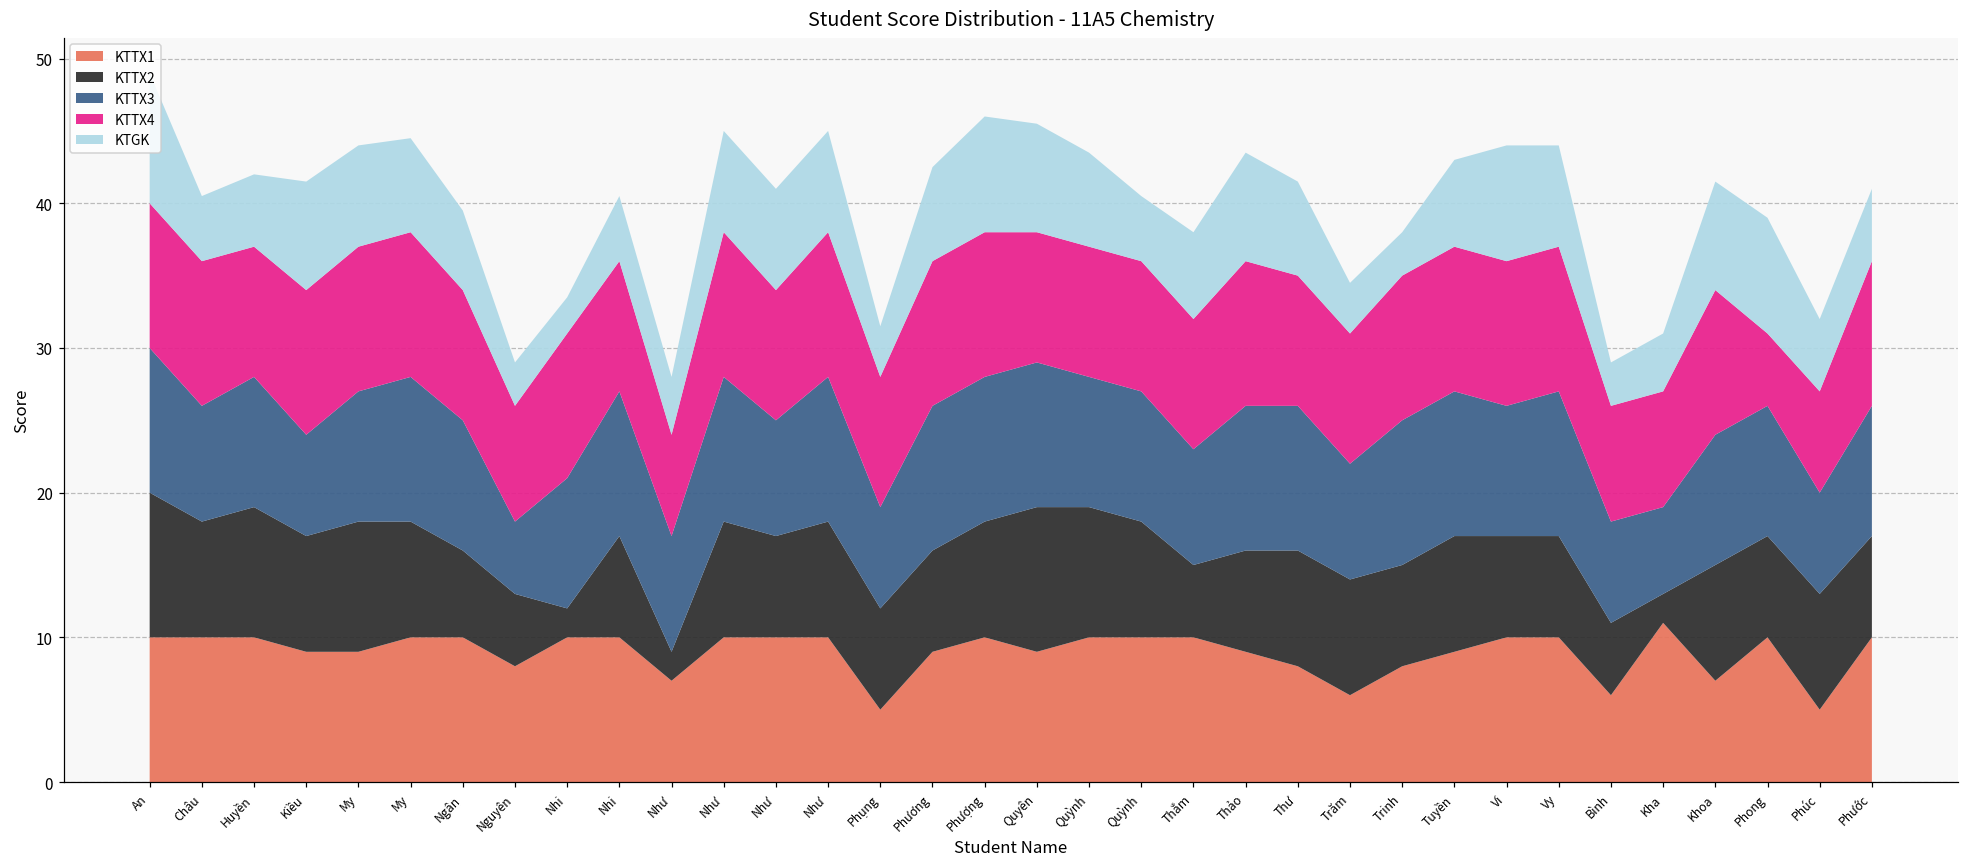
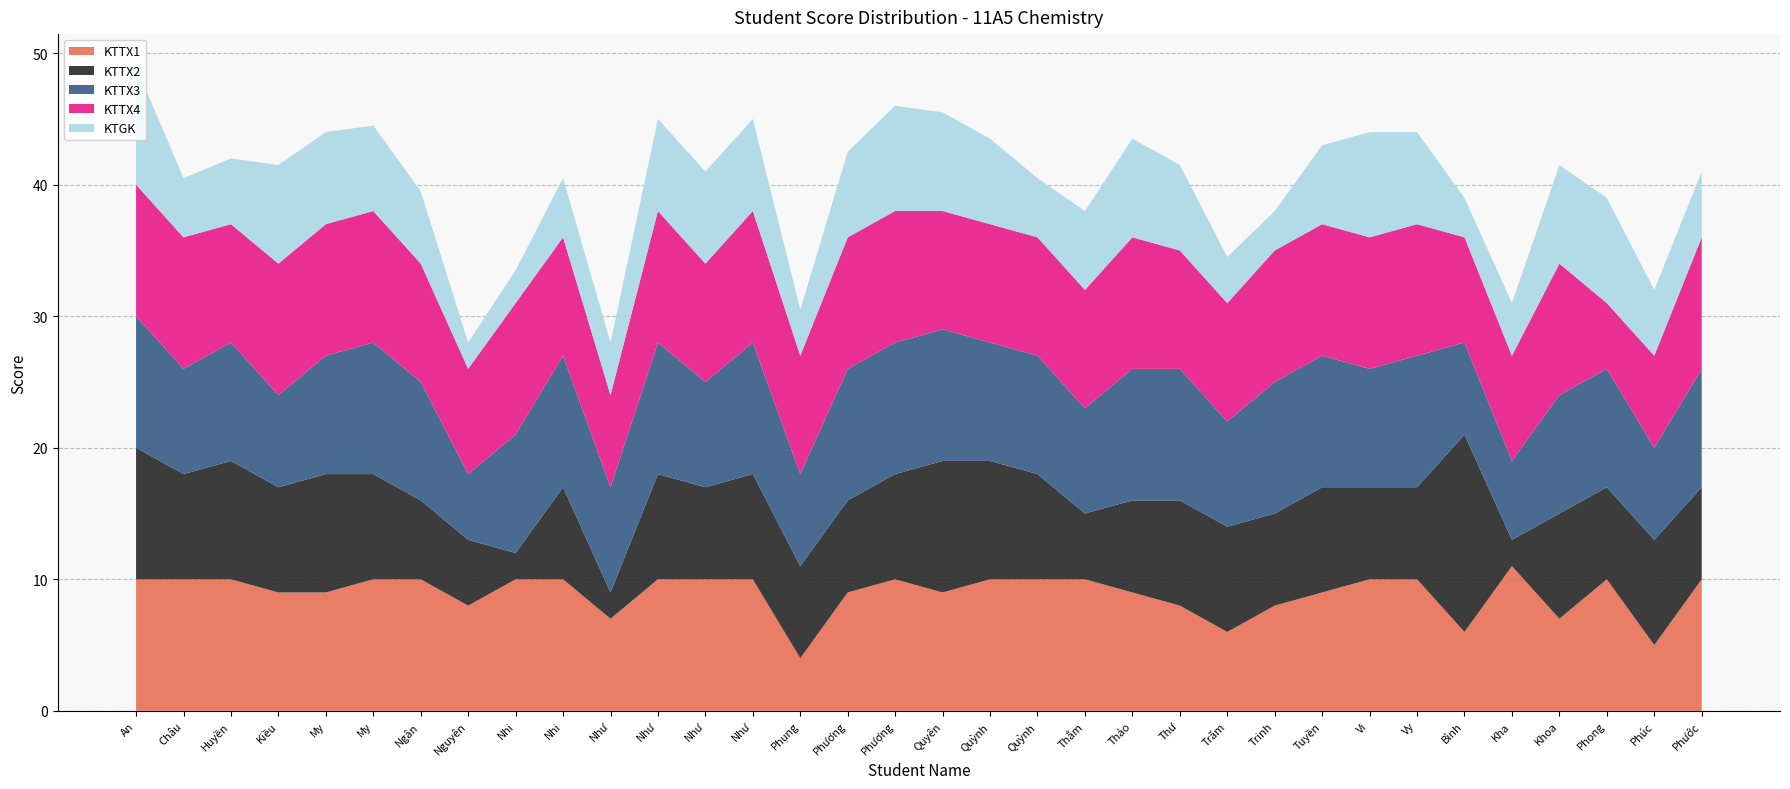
KTGK, Nguyên: 3 -> 2
KTTX1, Phụng: 5 -> 4
KTTX2, Bình: 5 -> 15
